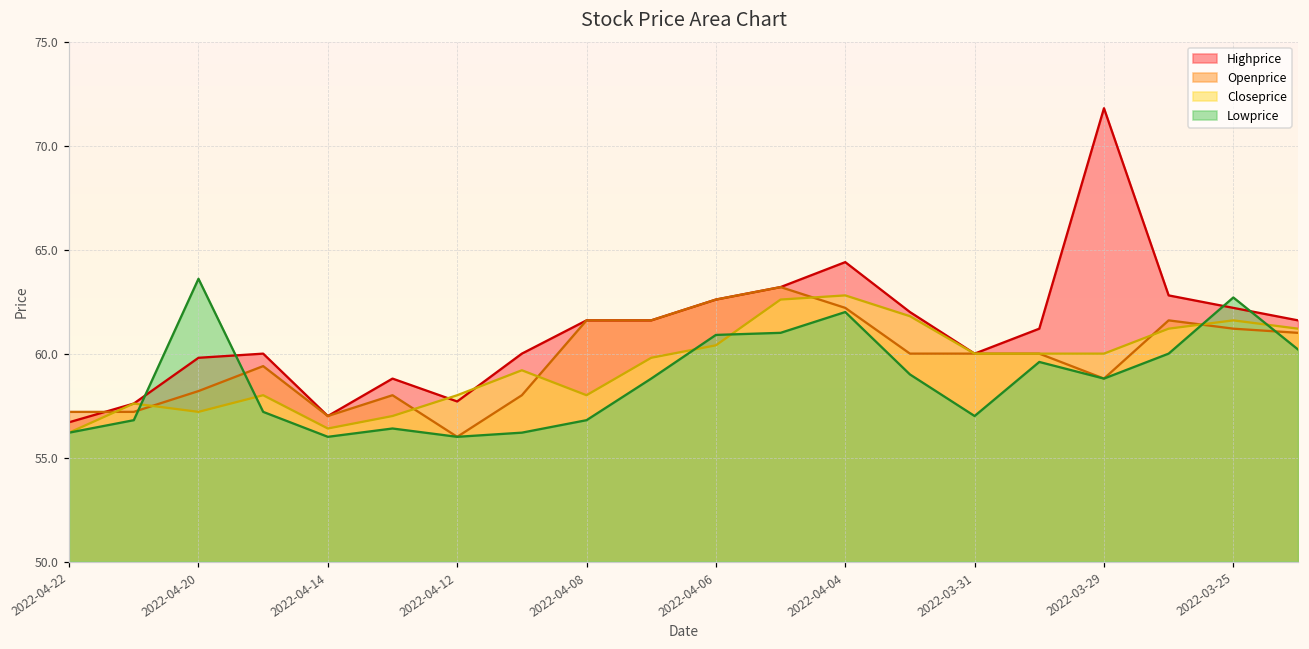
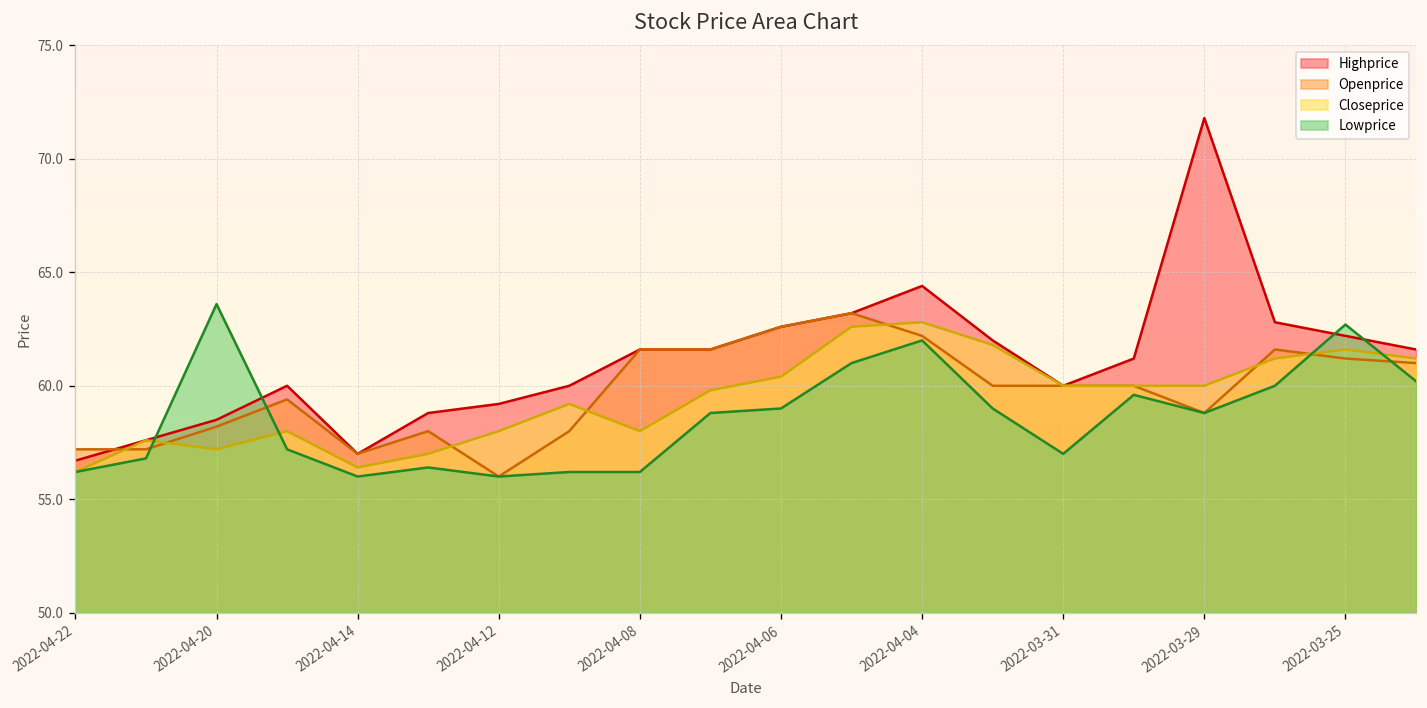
Highprice, 2022-04-20: 59.8 -> 58.5
Highprice, 2022-04-12: 57.7 -> 59.2
Lowprice, 2022-04-08: 56.8 -> 56.2
Lowprice, 2022-04-06: 60.9 -> 59.0
